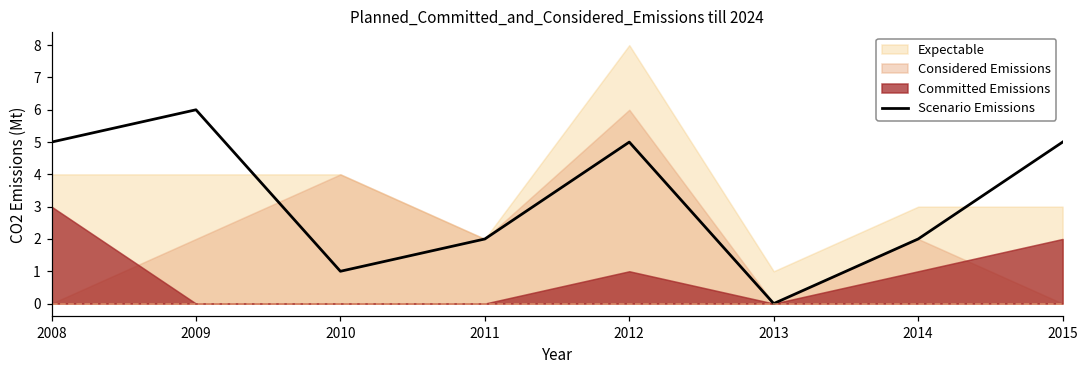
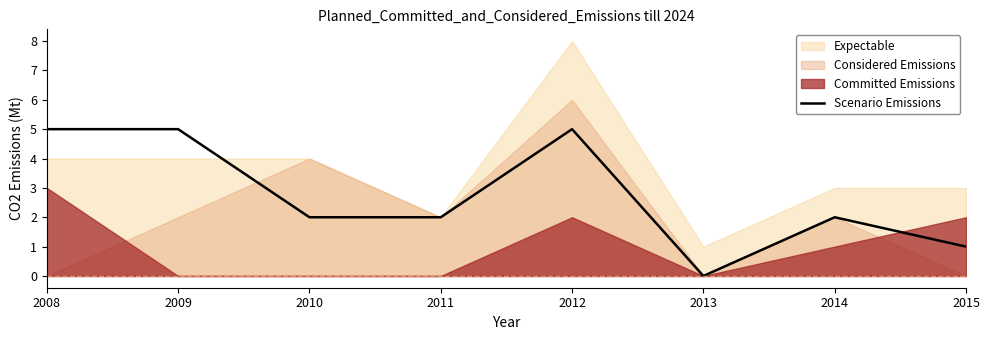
Scenario Emissions, 2009: 6 -> 5
Scenario Emissions, 2010: 1 -> 2
Committed Emissions, 2012: 1 -> 2
Scenario Emissions, 2015: 5 -> 1
